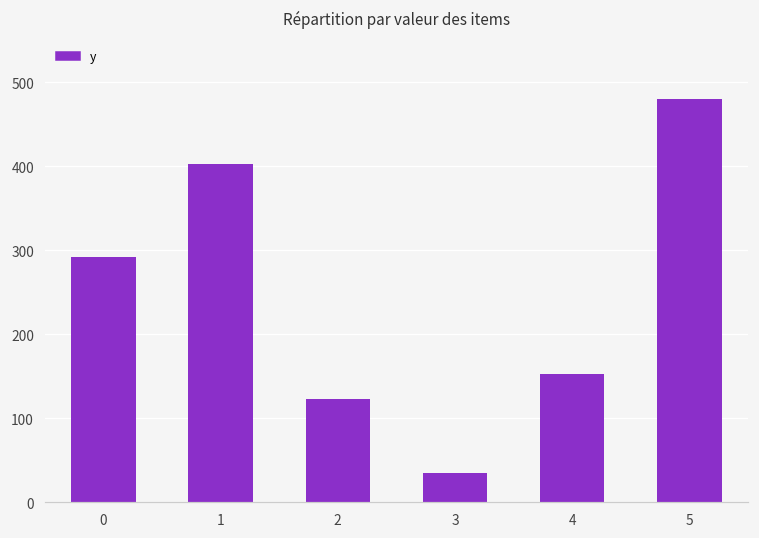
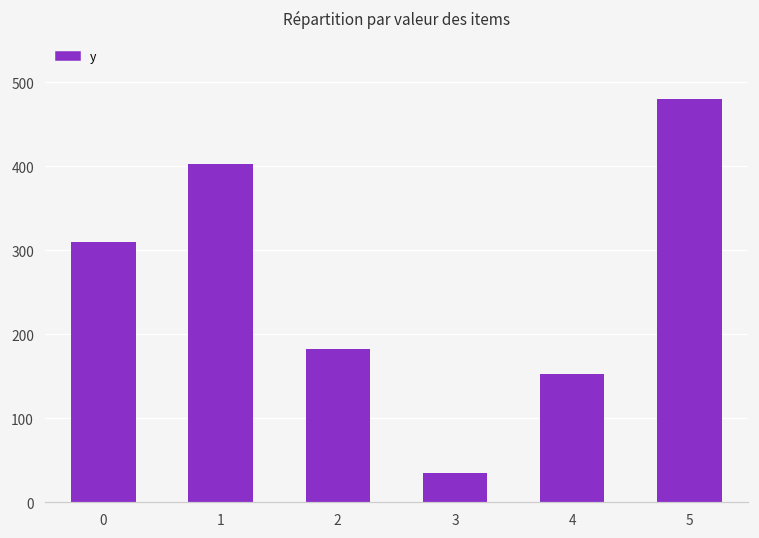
0: 290 -> 310
2: 120 -> 180
